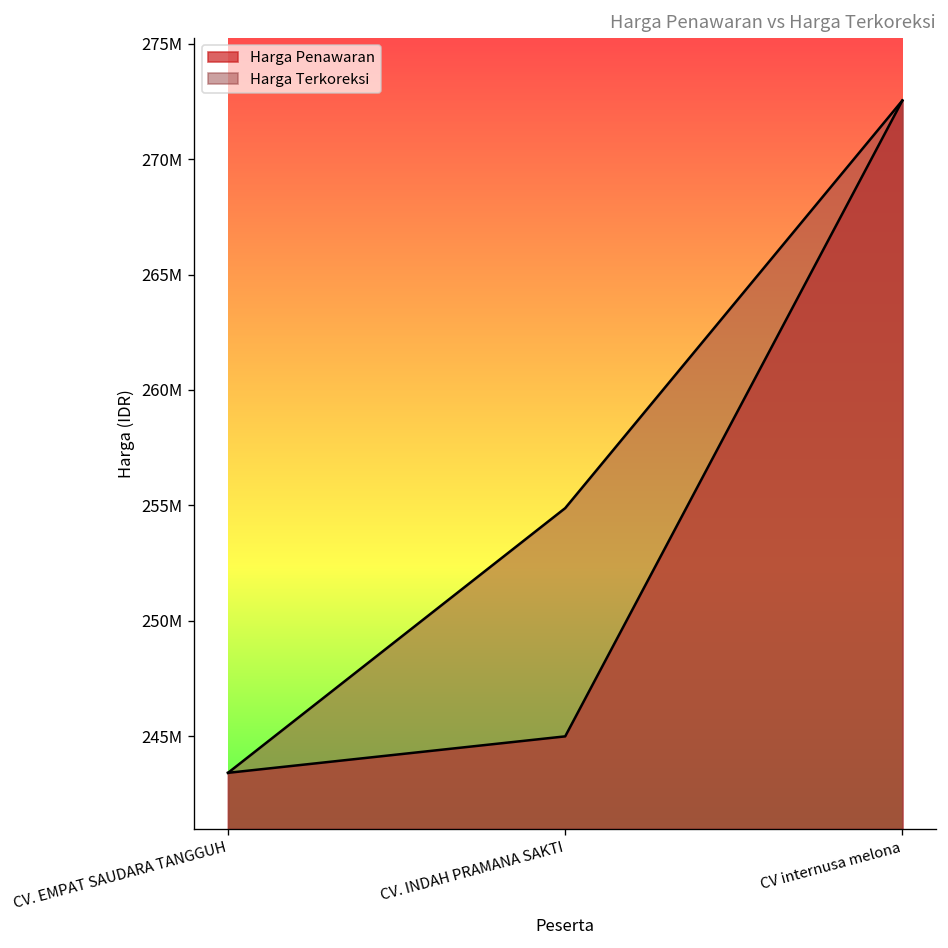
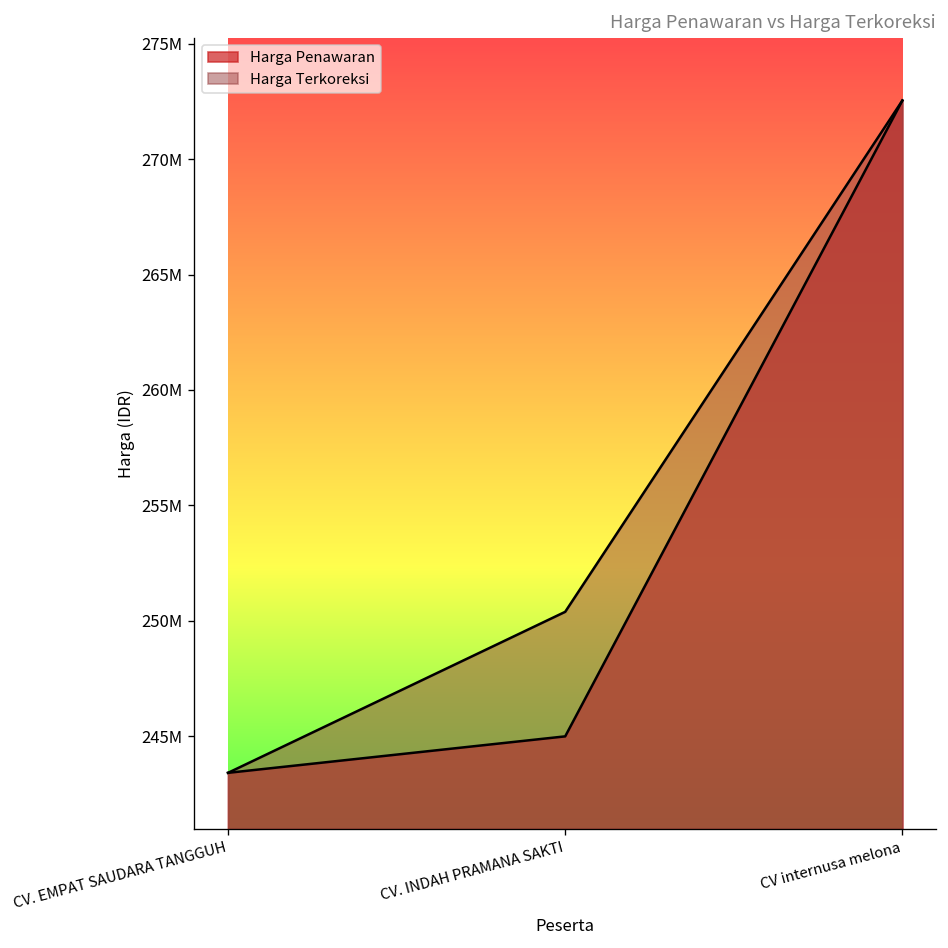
Harga Terkoreksi, CV. INDAH PRAMANA SAKTI: 254900000 -> 250400000
